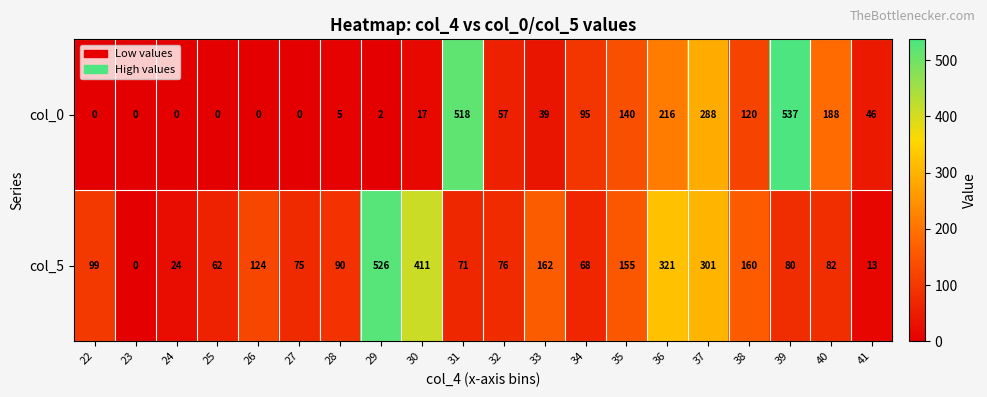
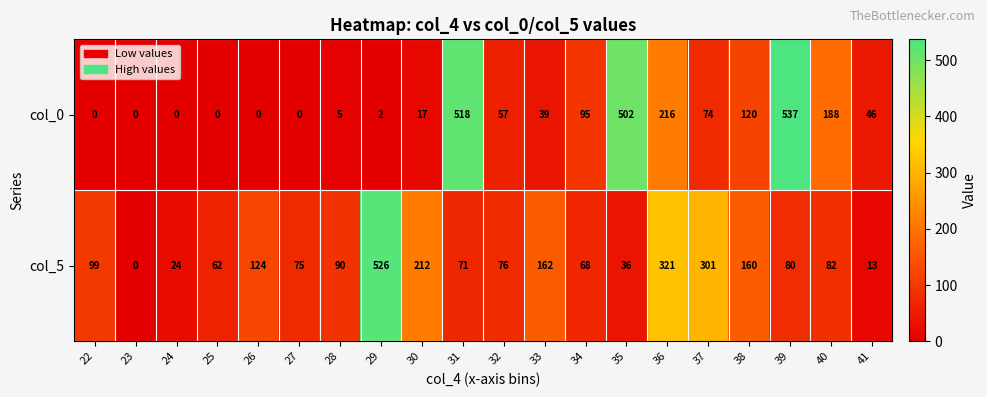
col_0, 35: 140 -> 502
col_0, 37: 288 -> 74
col_5, 30: 411 -> 212
col_5, 35: 155 -> 36
